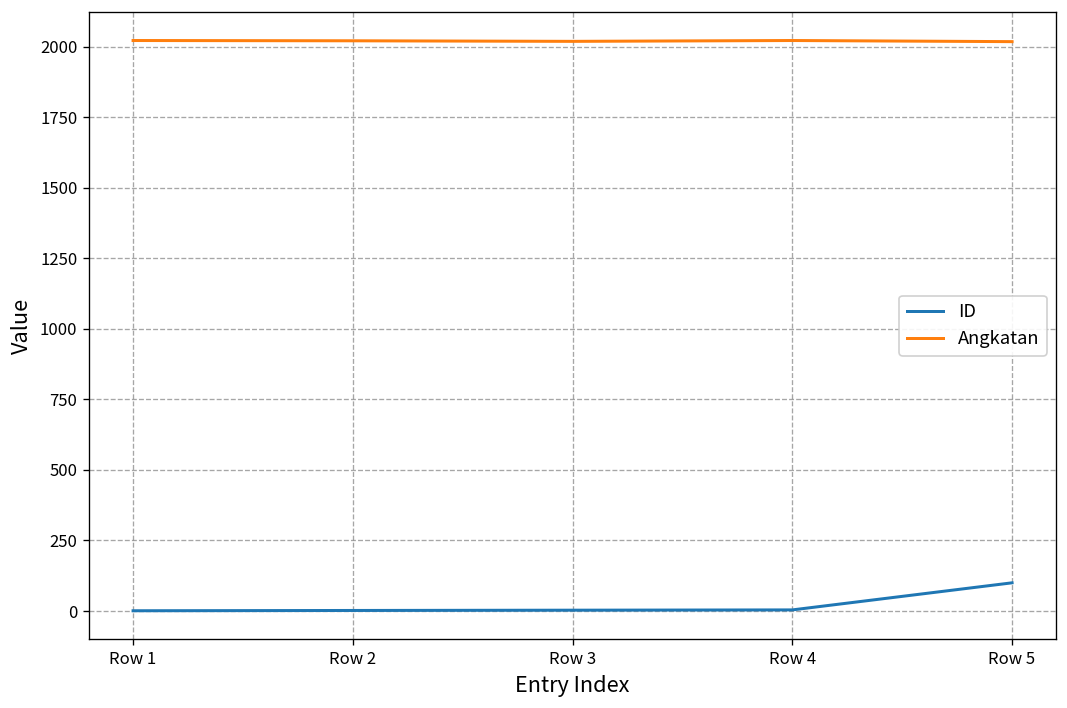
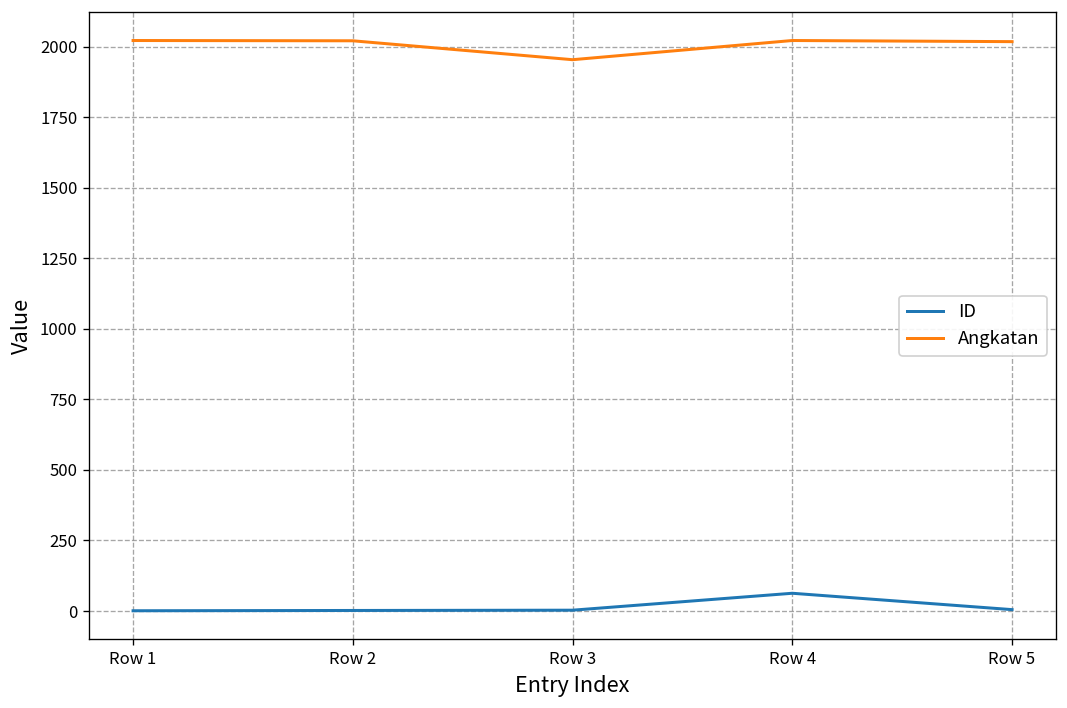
Angkatan, Row 3: 2020 -> 1950
ID, Row 4: 0 -> 60
ID, Row 5: 100 -> 10
